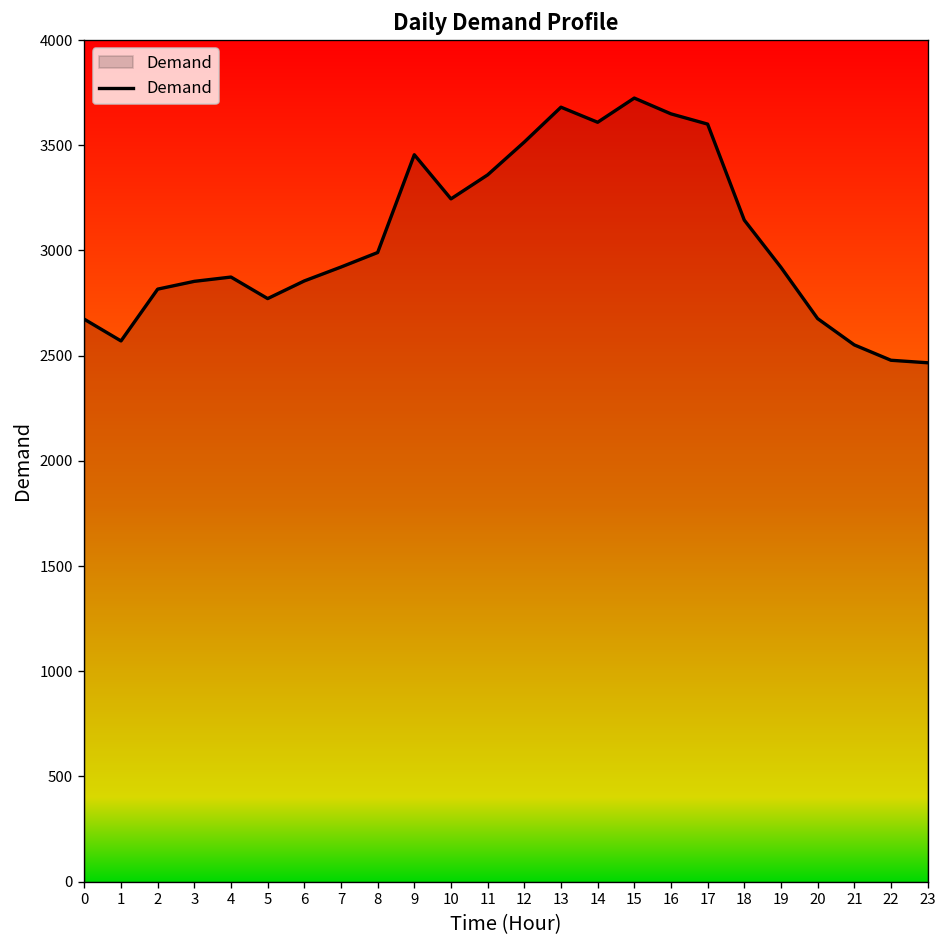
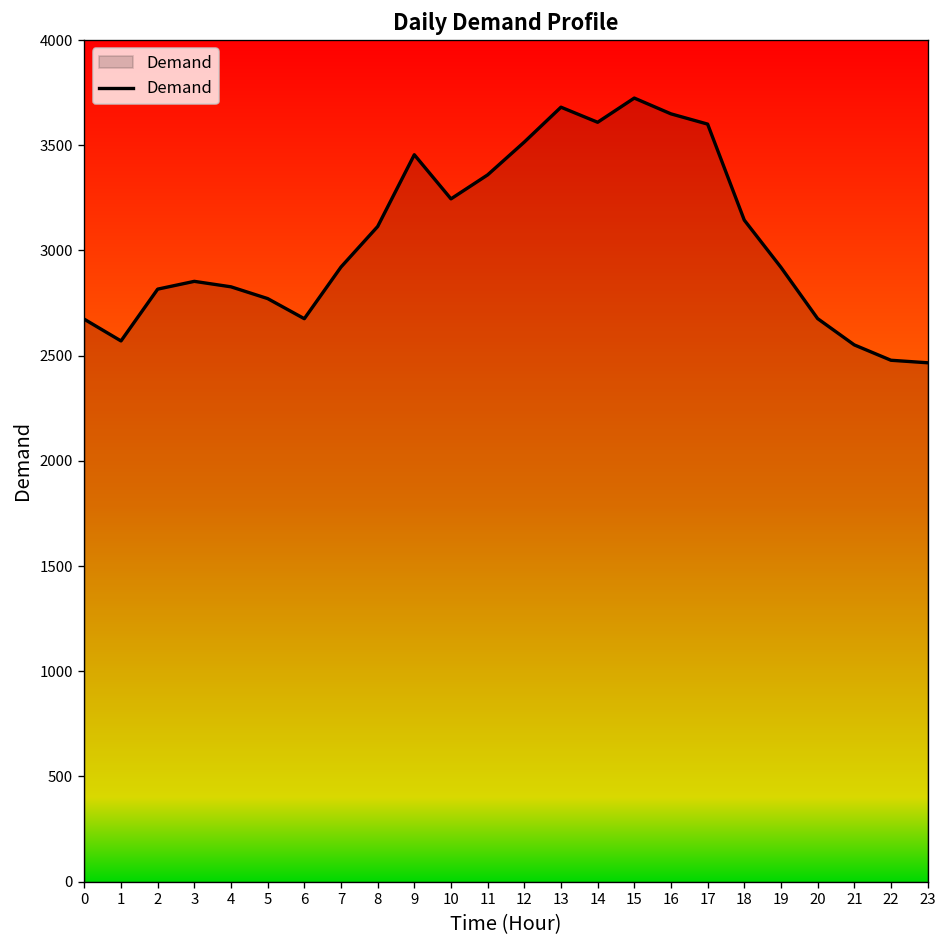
4: 2870 -> 2830
6: 2860 -> 2680
8: 2990 -> 3110
